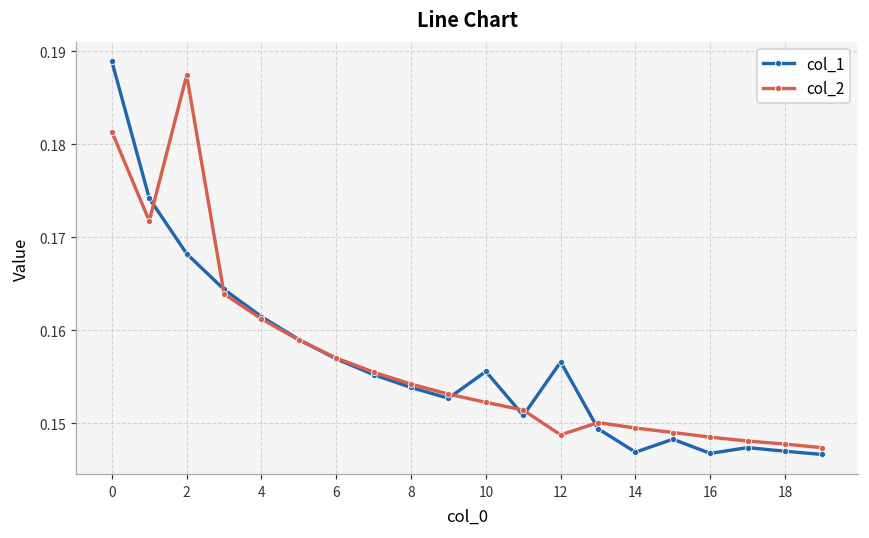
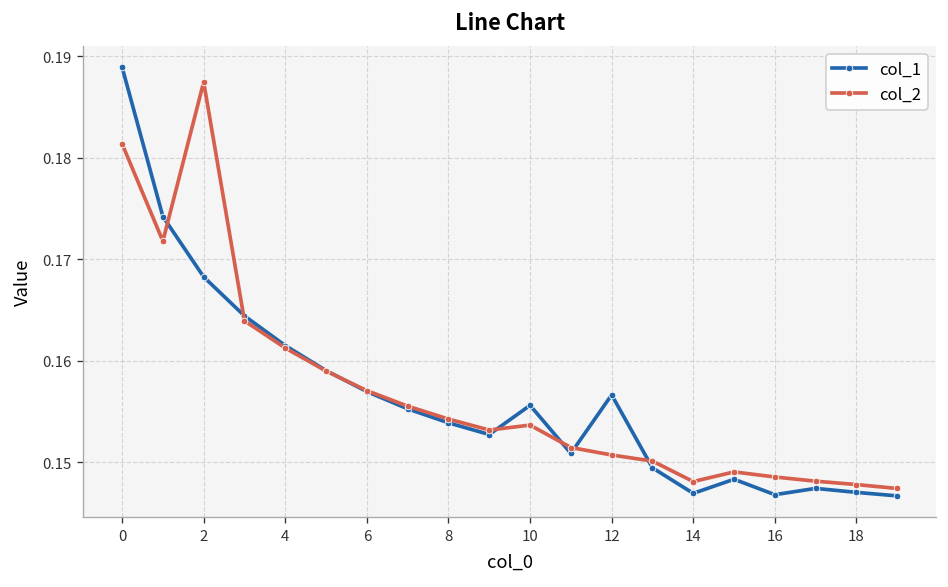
col_2, 10: 0.152 -> 0.154
col_2, 12: 0.149 -> 0.151
col_2, 14: 0.150 -> 0.148
